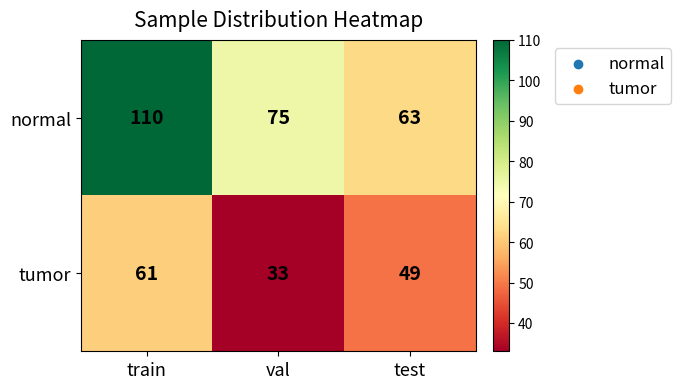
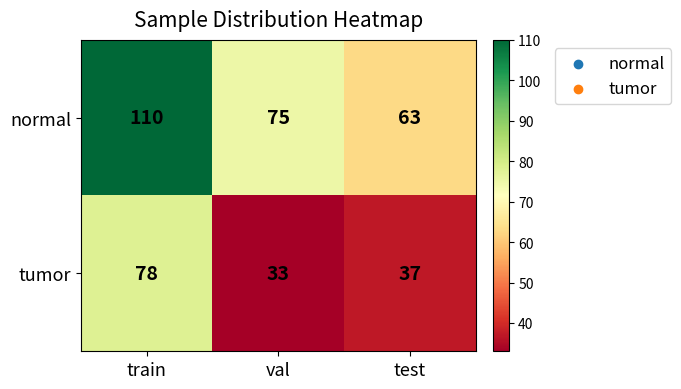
tumor, train: 61 -> 78
tumor, test: 49 -> 37
